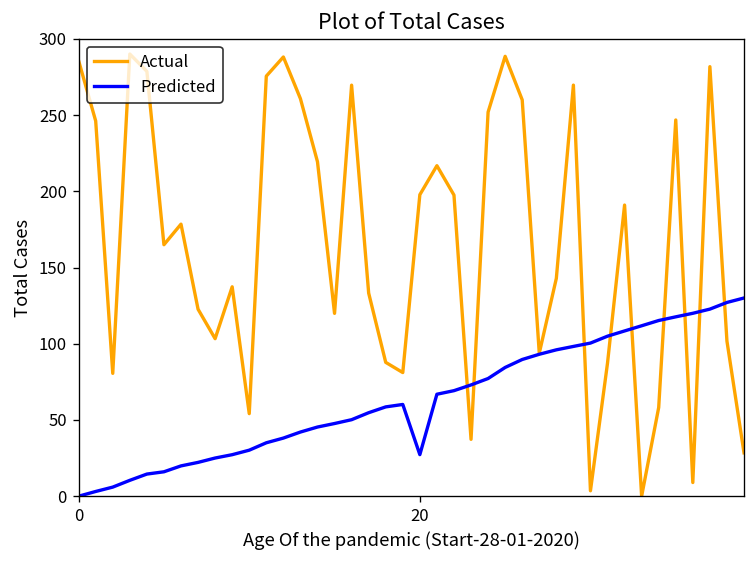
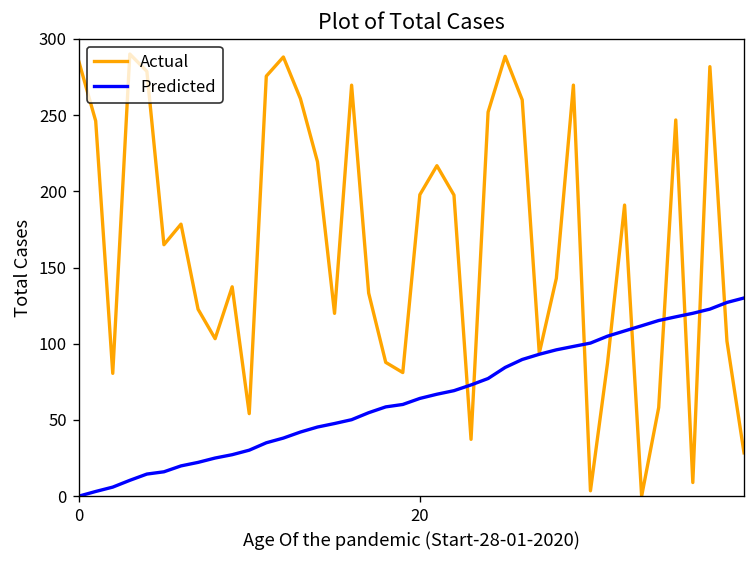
Predicted, 20: 27 -> 64
